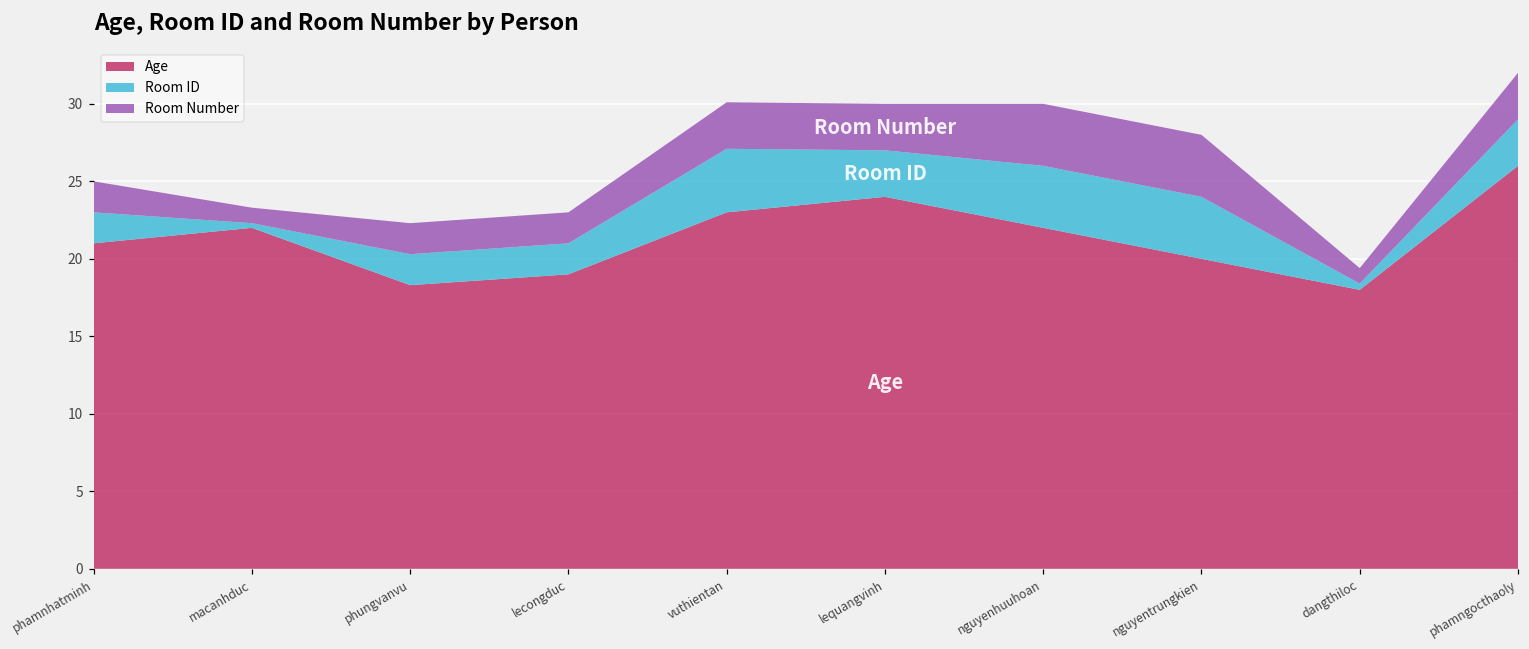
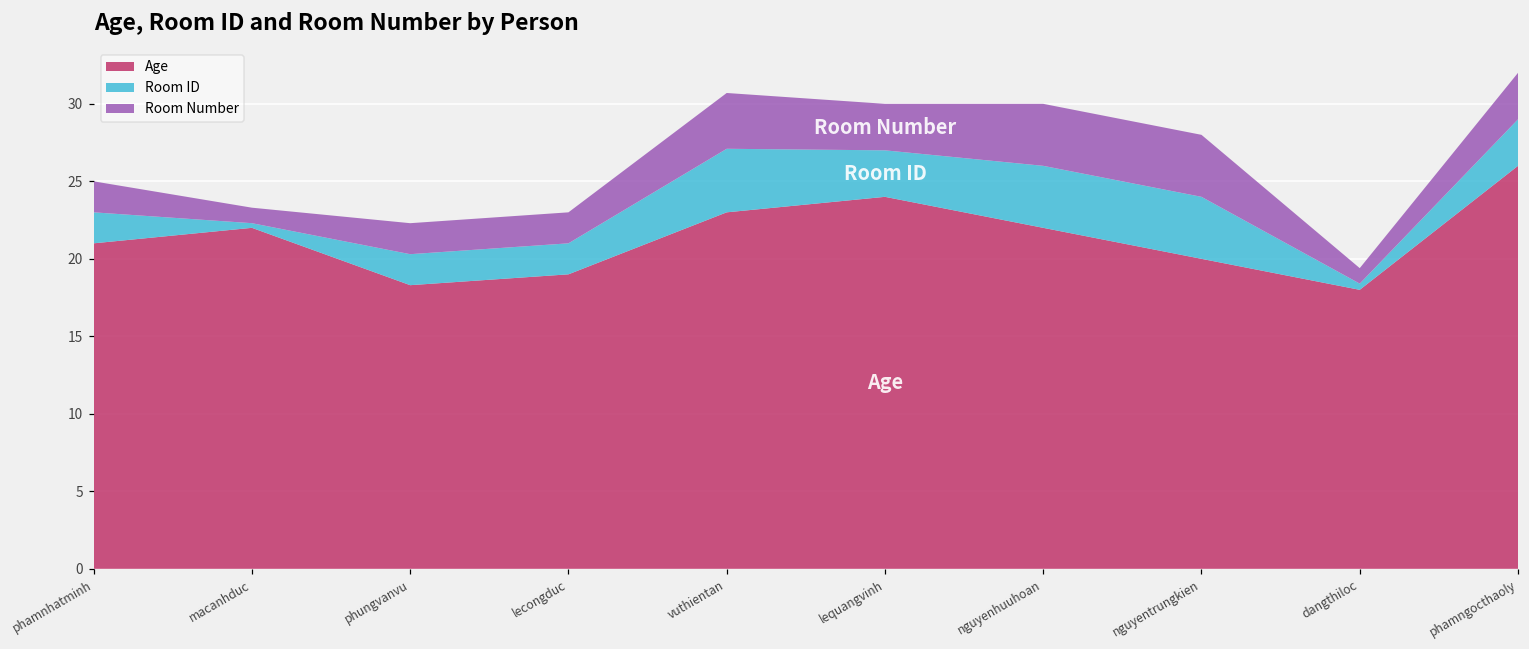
Room Number, vuthientan: 3.0 -> 3.6
